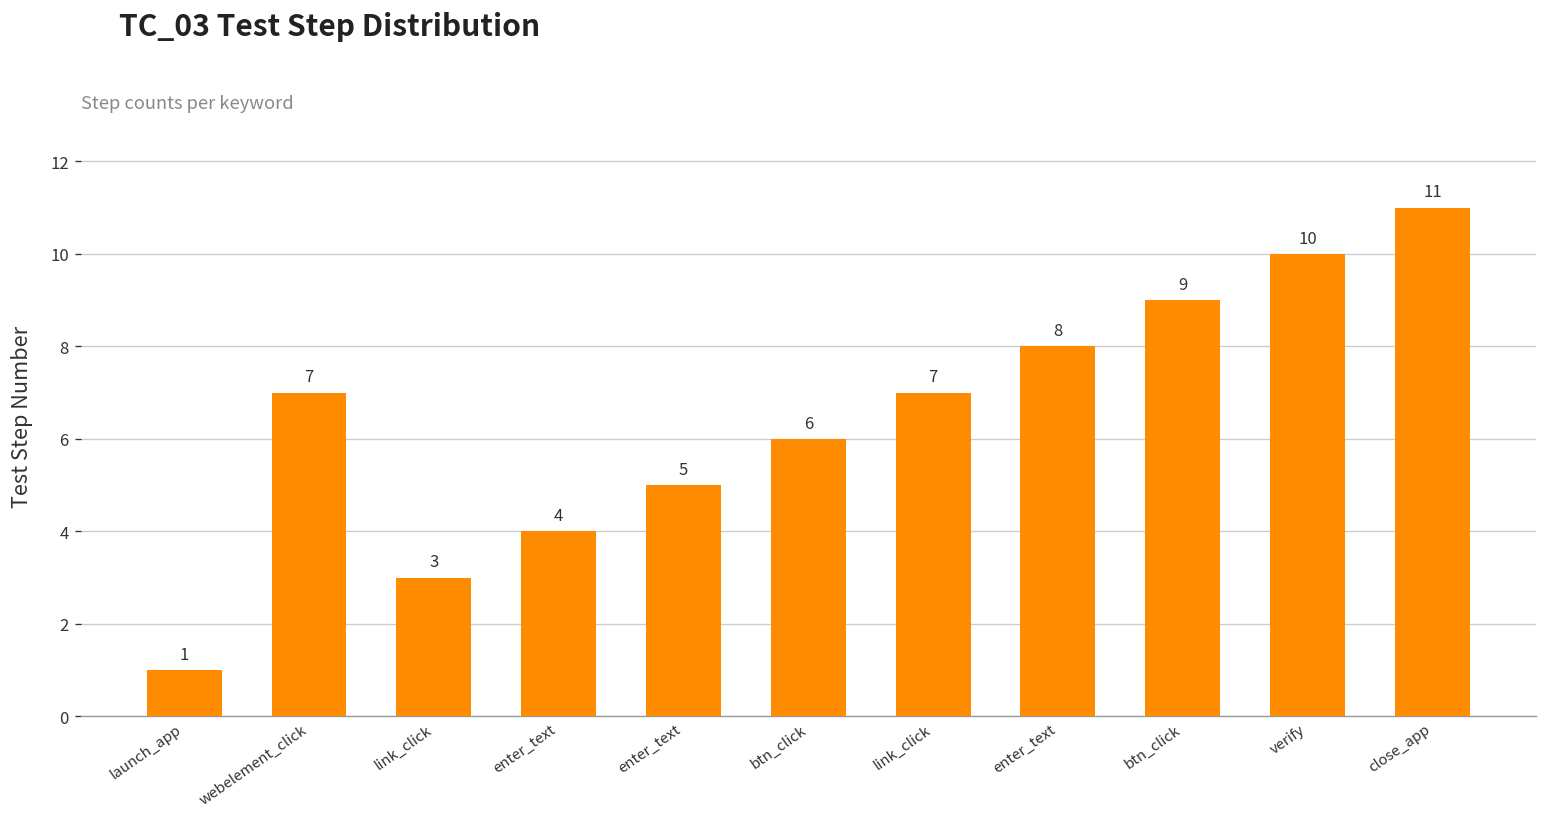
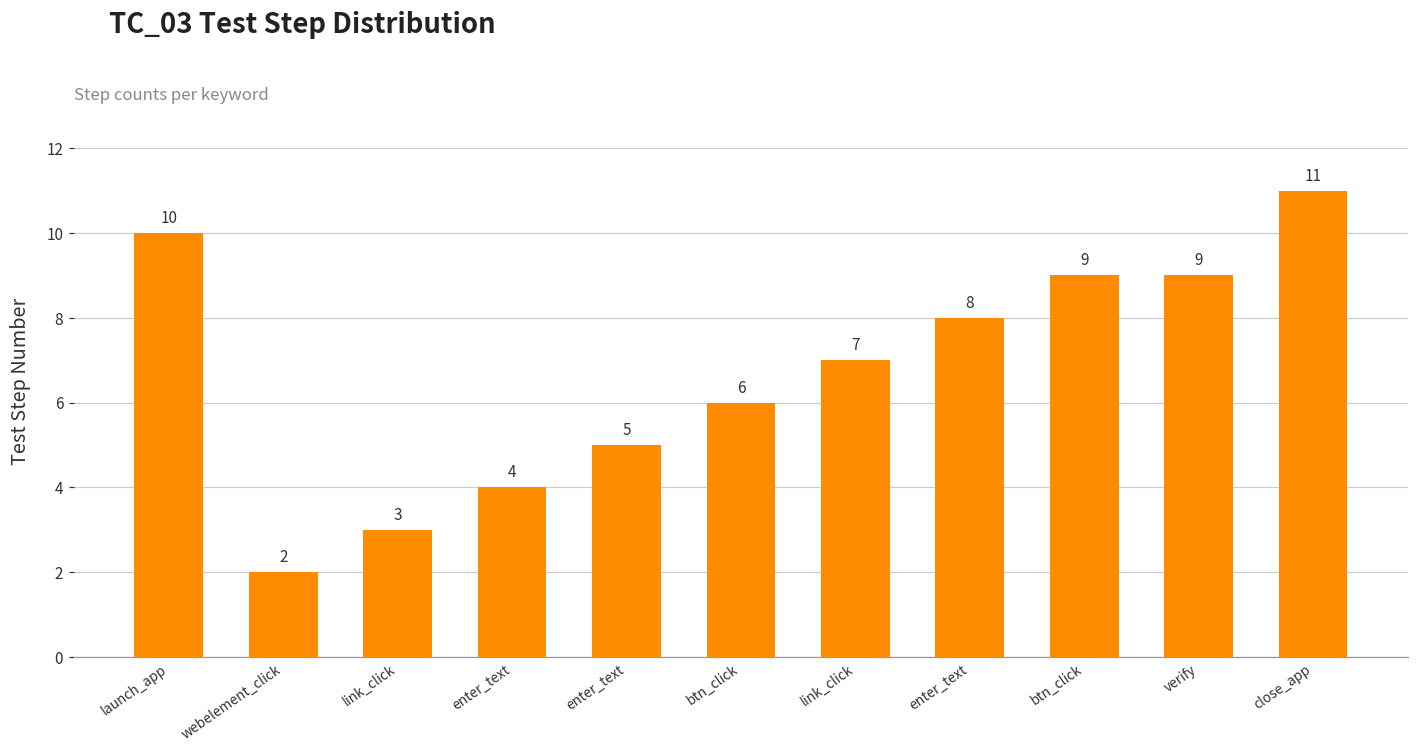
launch_app: 1 -> 10
webelement_click: 7 -> 2
verify: 10 -> 9
